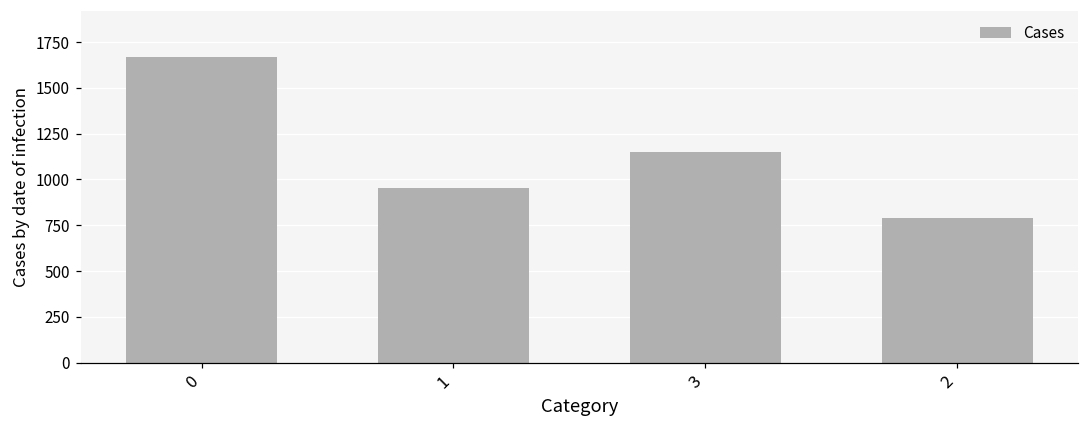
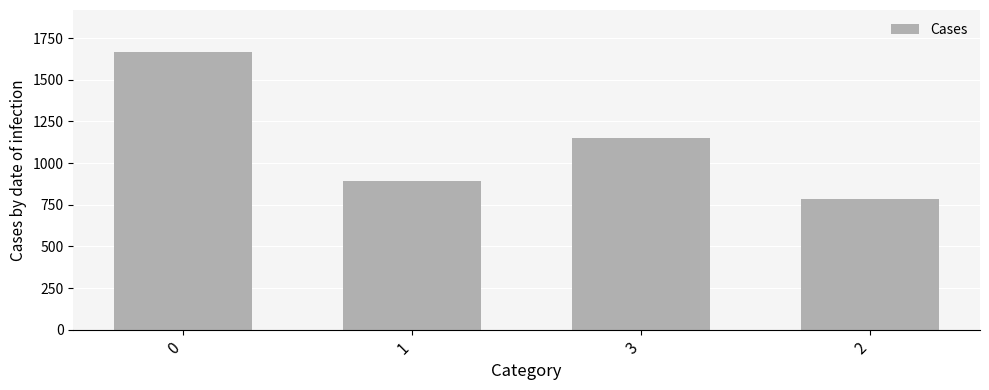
1: 960 -> 890
